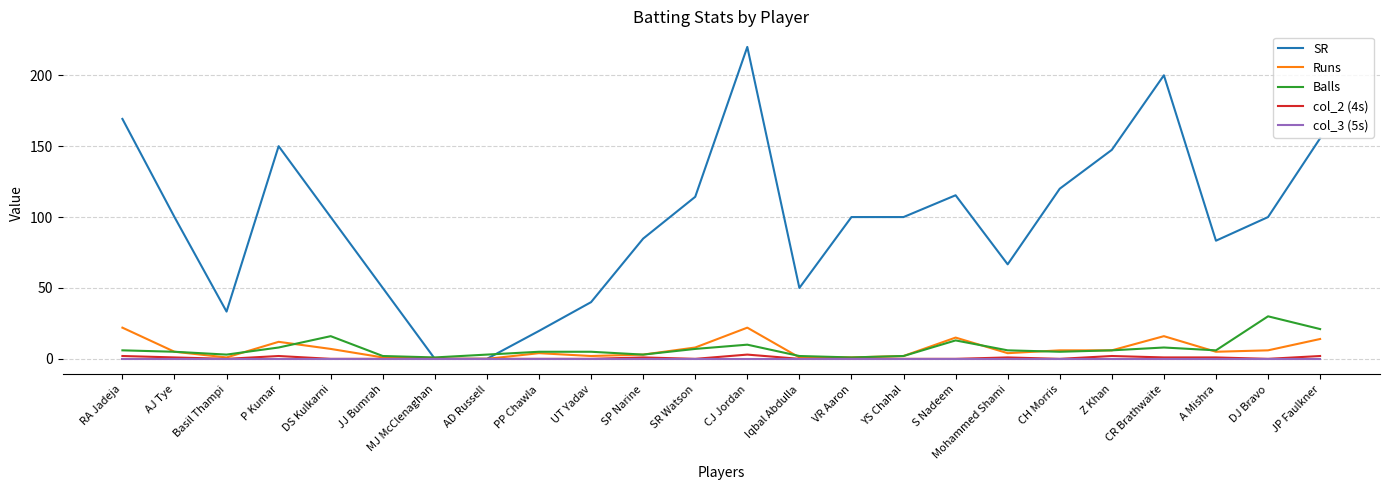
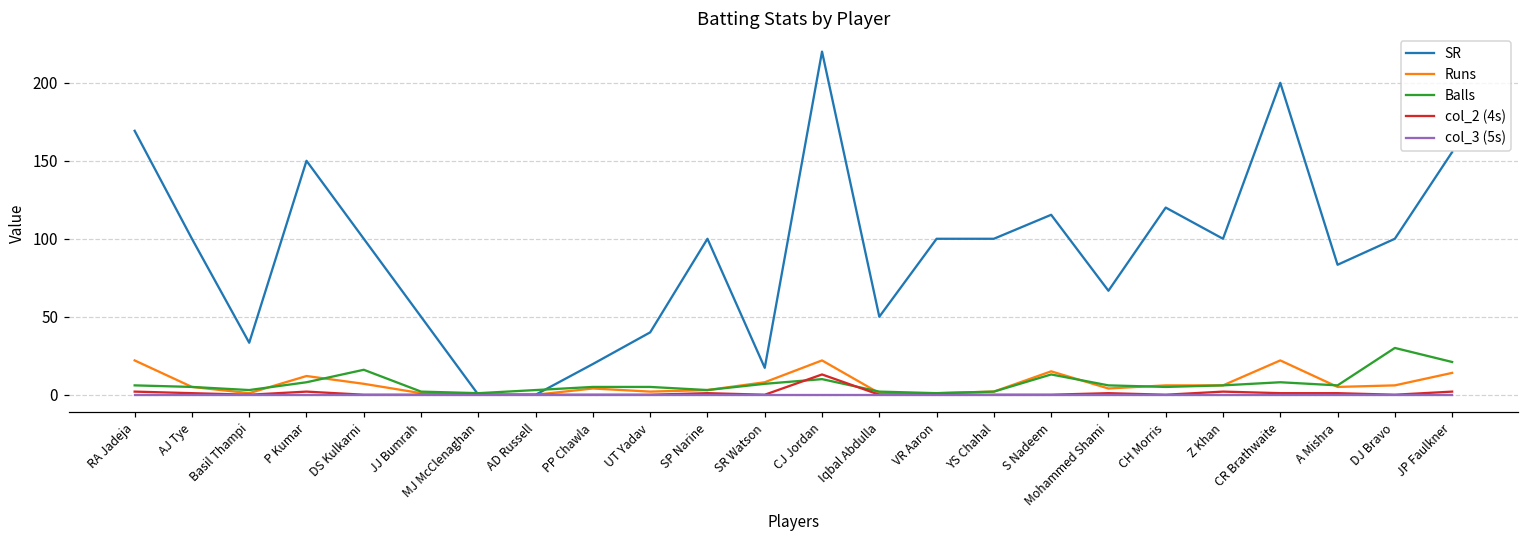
SR, SP Narine: 85 -> 100
SR, SR Watson: 114 -> 17
col_2 (4s), CJ Jordan: 3 -> 13
SR, Z Khan: 147 -> 100
Runs, CR Brathwaite: 16 -> 22
